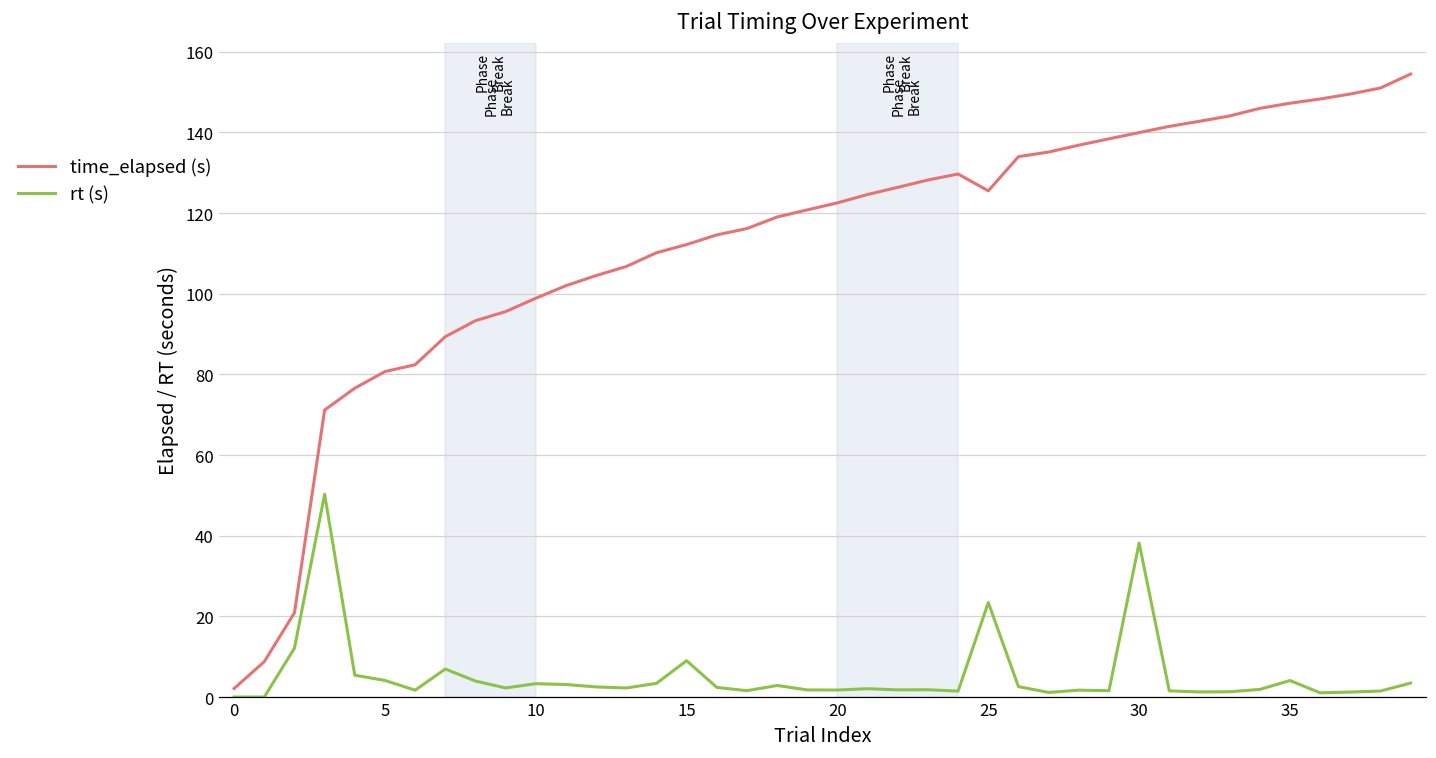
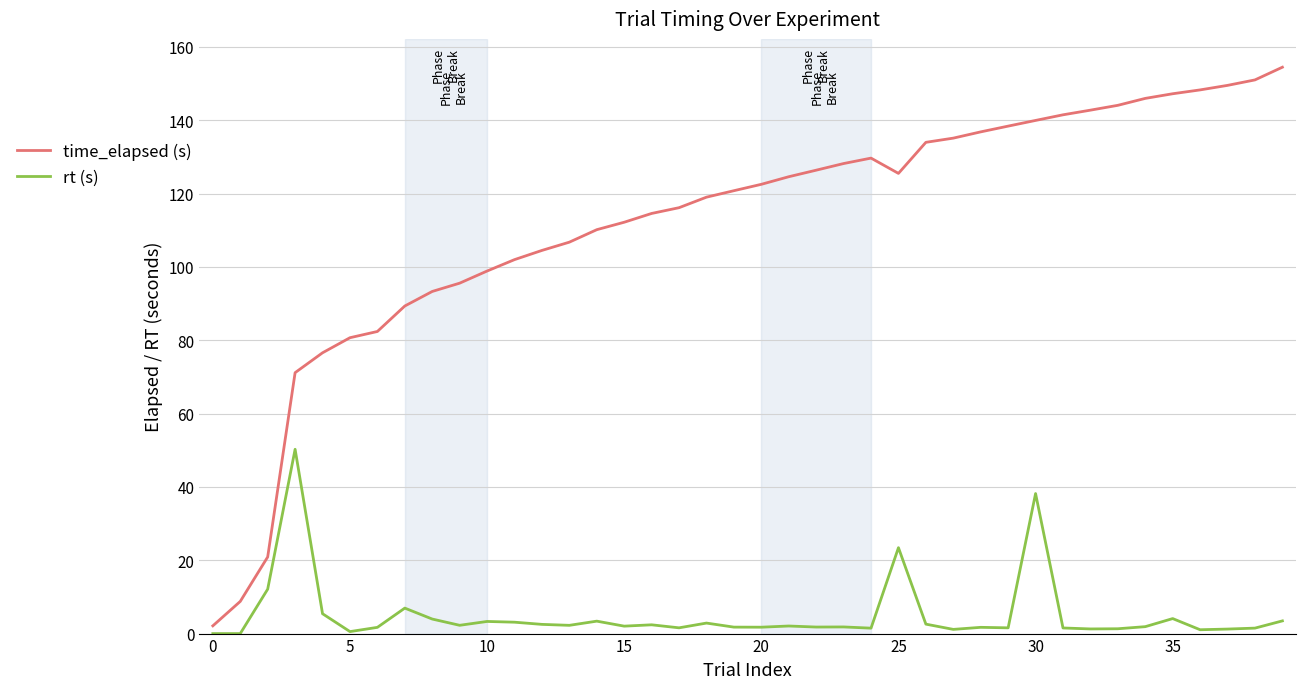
rt (s), 5: 4 -> 1
rt (s), 15: 9 -> 2
